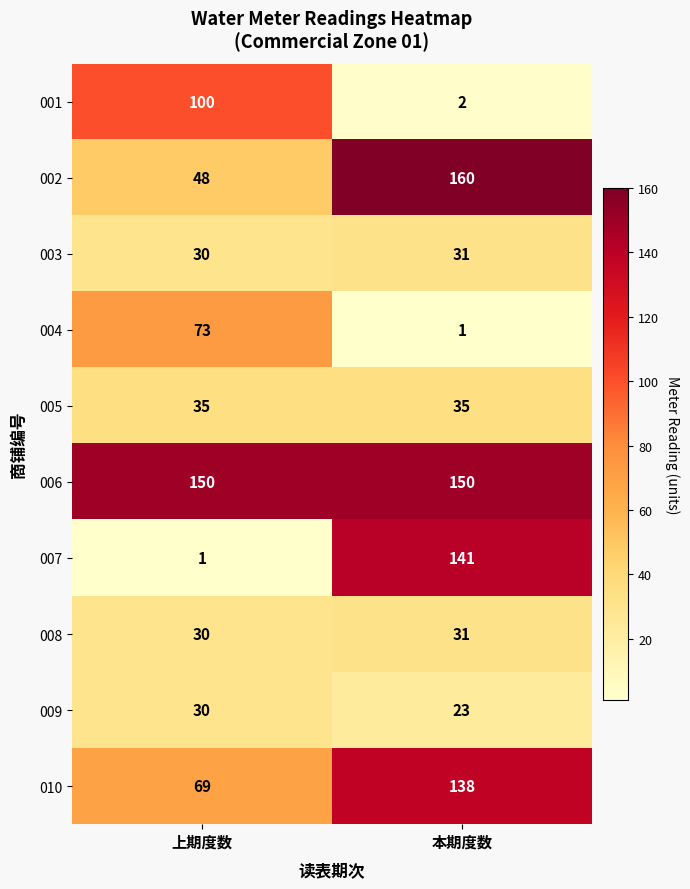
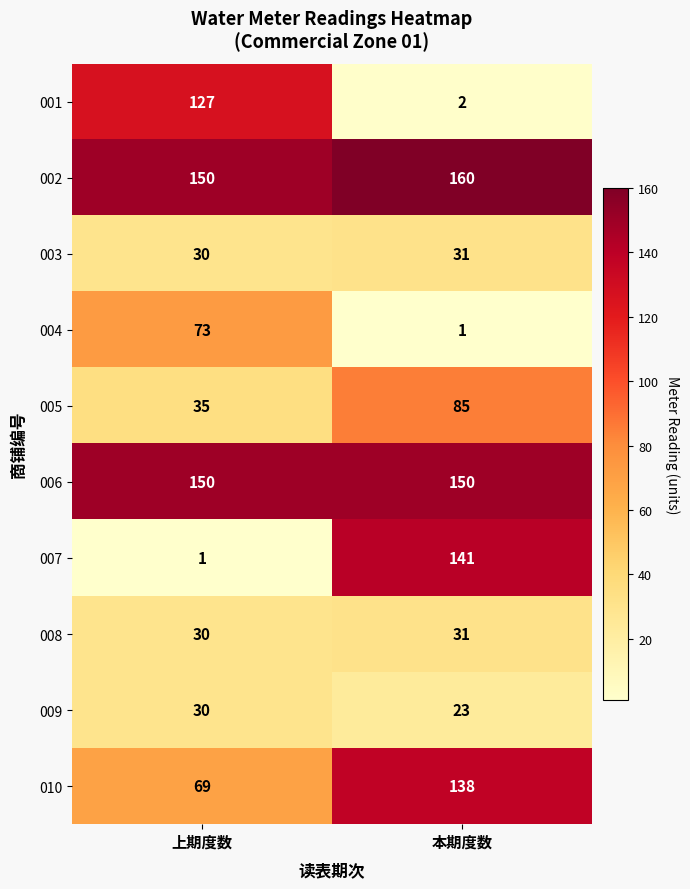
001, 上期度数: 100 -> 127
002, 上期度数: 48 -> 150
005, 本期度数: 35 -> 85
